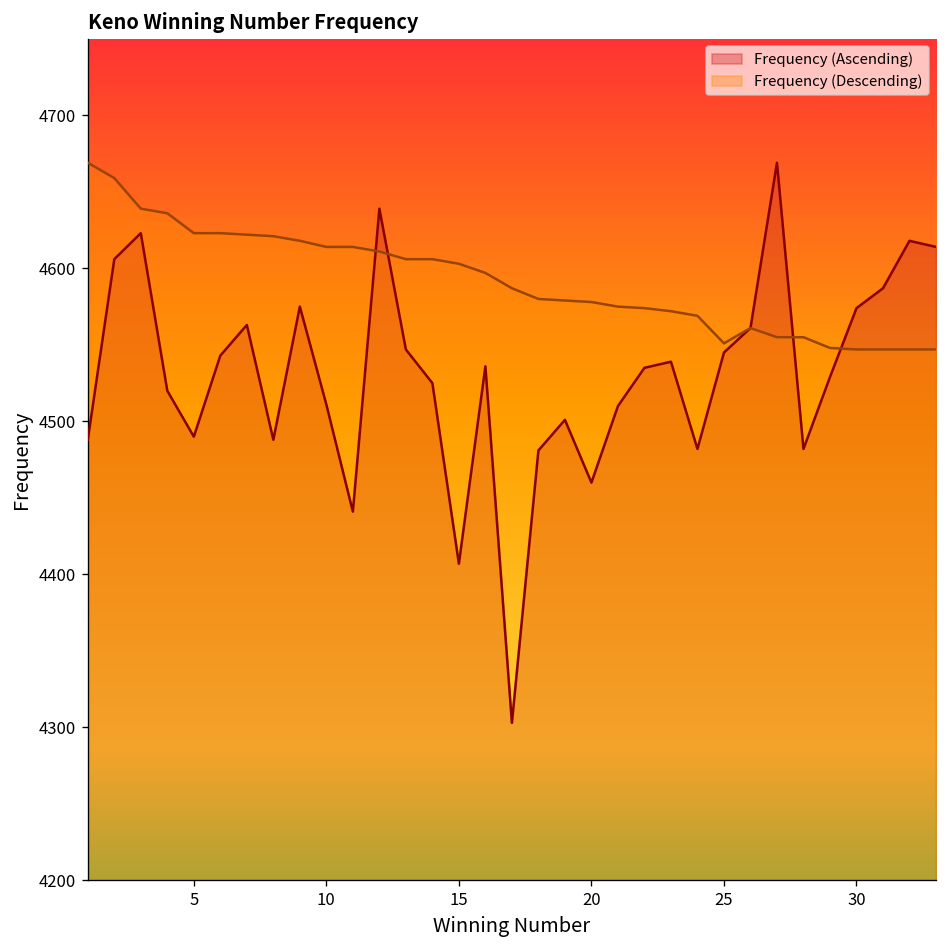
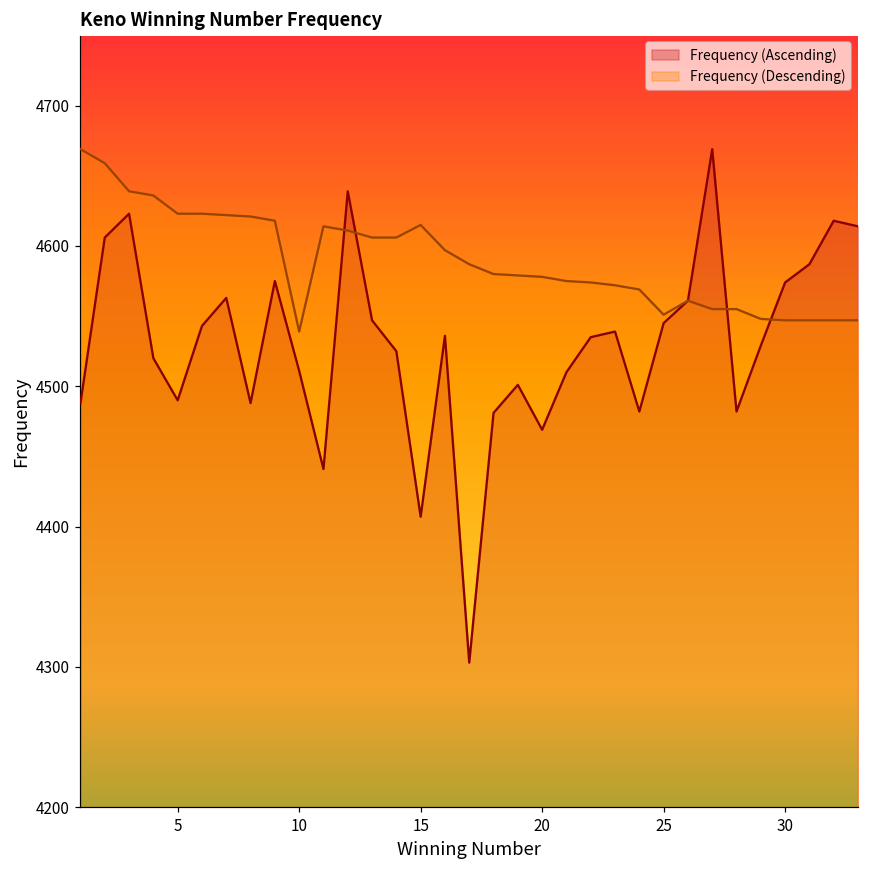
Frequency (Descending), 10: 4614 -> 4539
Frequency (Descending), 15: 4603 -> 4615
Frequency (Ascending), 20: 4460 -> 4469
